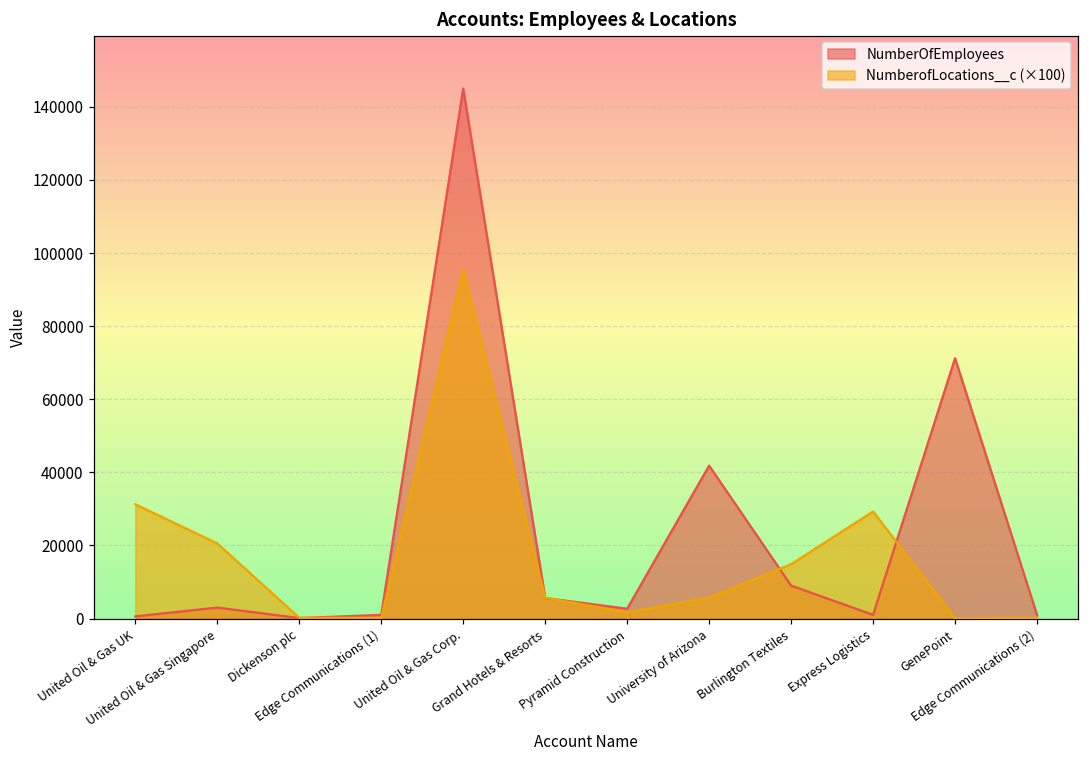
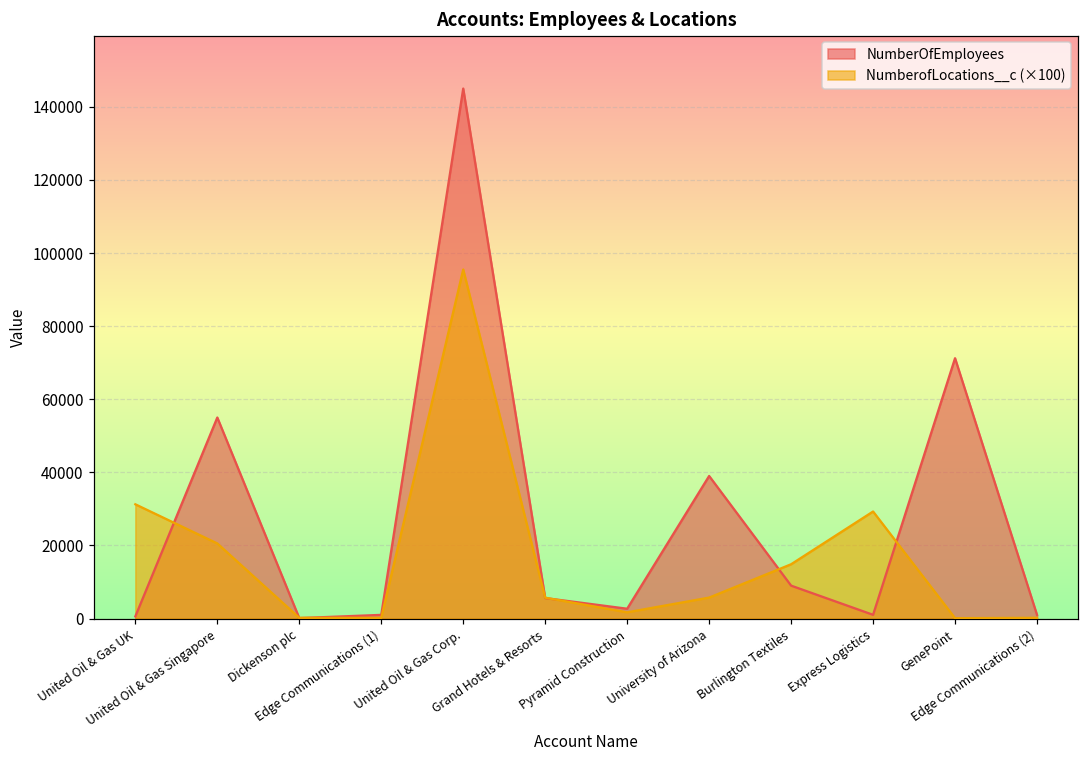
NumberOfEmployees, United Oil & Gas Singapore: 3000 -> 55000
NumberOfEmployees, University of Arizona: 42000 -> 39000
